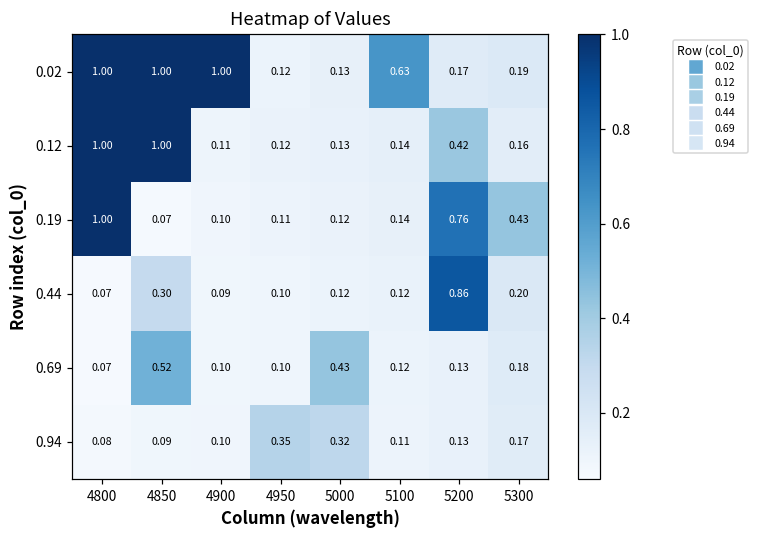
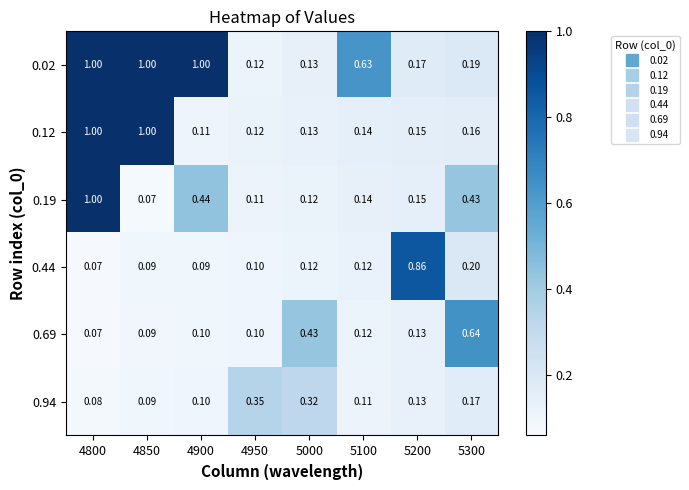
0.12, 5200: 0.42 -> 0.15
0.19, 4900: 0.10 -> 0.44
0.19, 5200: 0.76 -> 0.15
0.44, 4850: 0.30 -> 0.09
0.69, 4850: 0.52 -> 0.09
0.69, 5300: 0.18 -> 0.64
